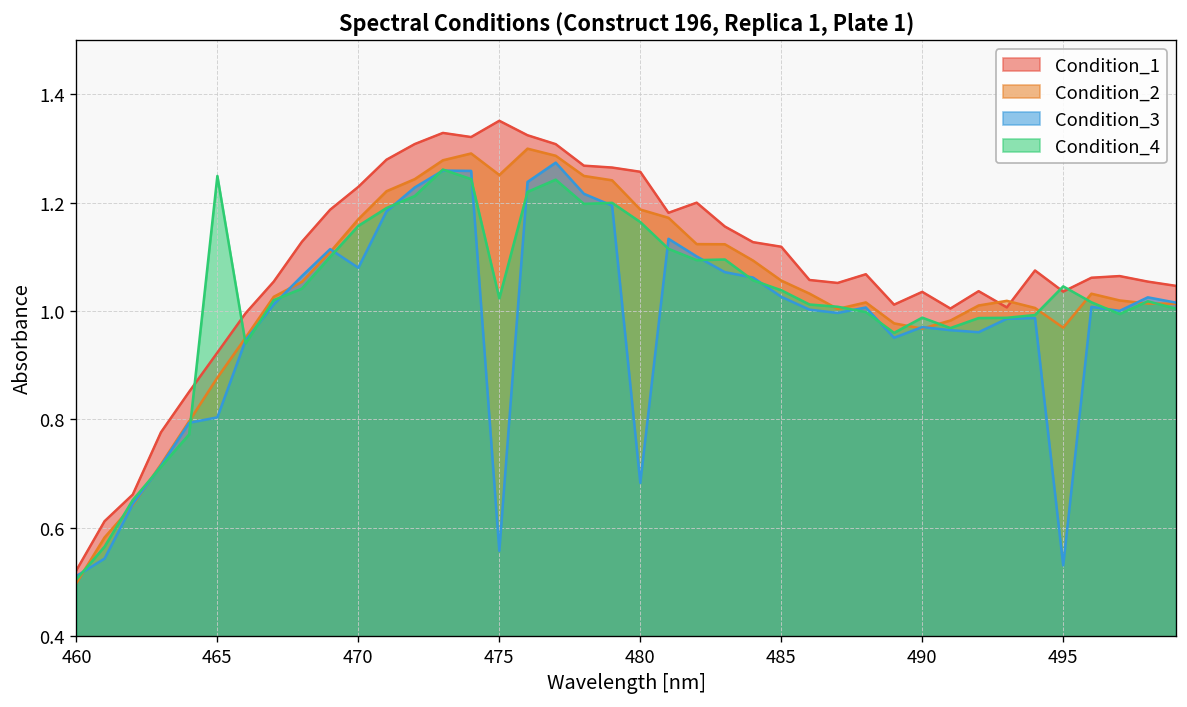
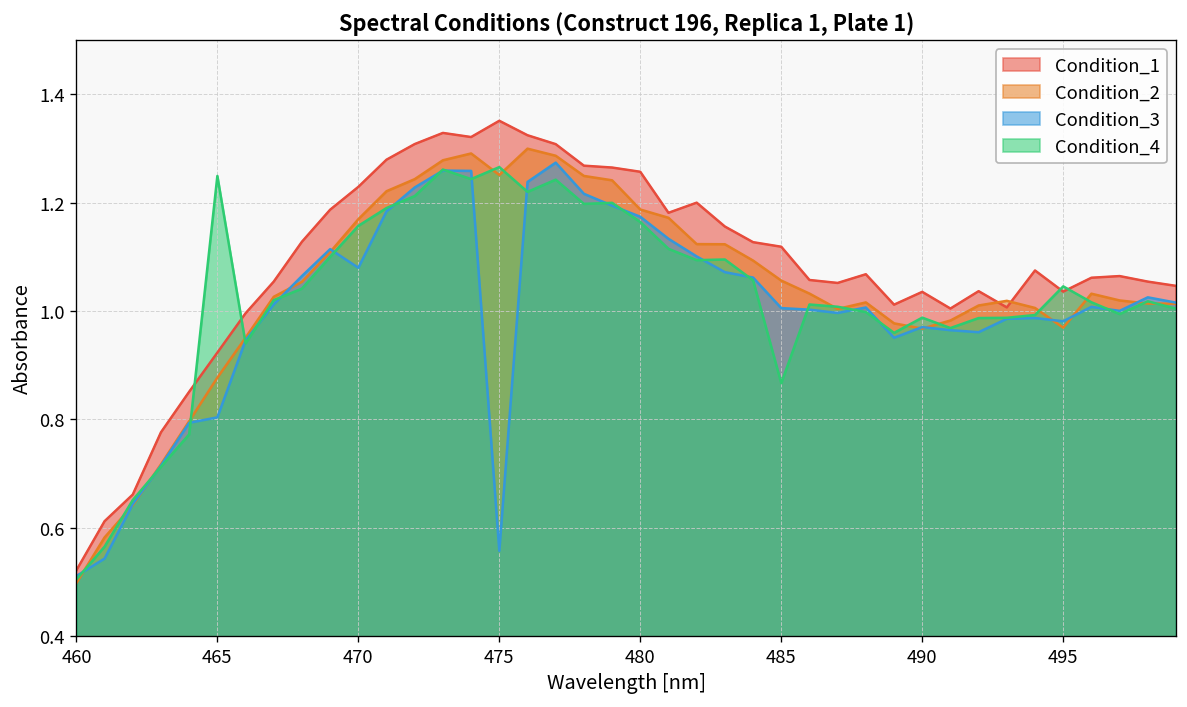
Condition_4, 475: 1.02 -> 1.27
Condition_3, 480: 0.68 -> 1.17
Condition_3, 485: 1.03 -> 1.01
Condition_4, 485: 1.04 -> 0.87
Condition_3, 495: 0.53 -> 0.98
